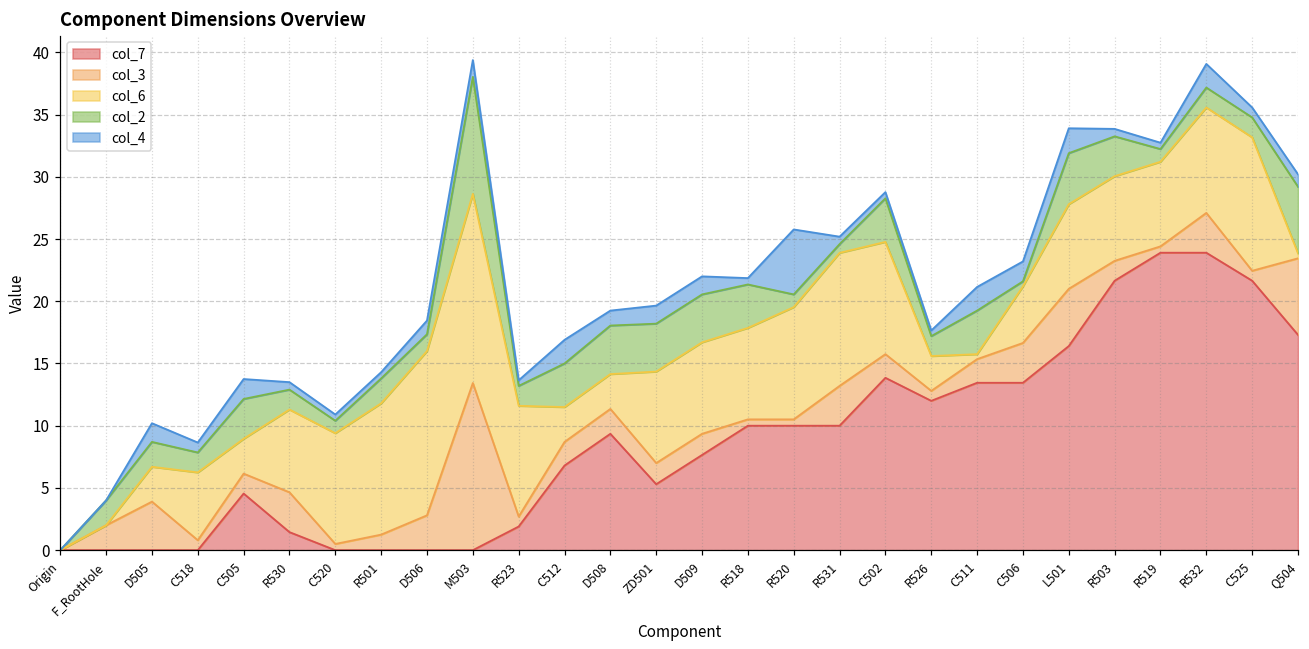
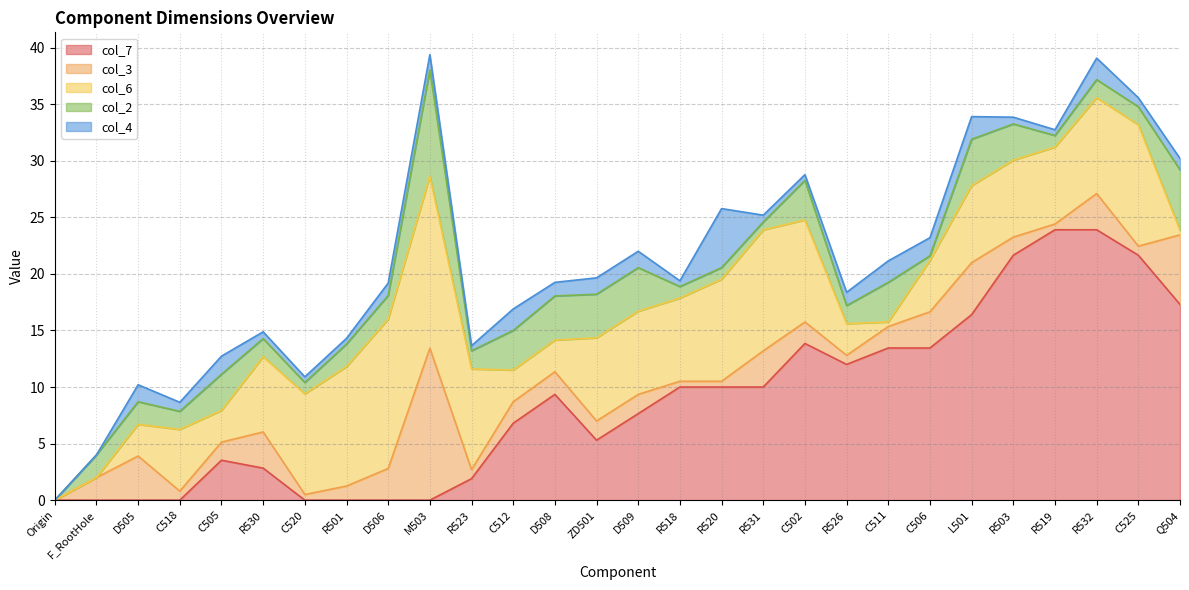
col_7, C505: 4.6 -> 3.5
col_7, R530: 1.5 -> 2.8
col_2, D506: 1.4 -> 2.1
col_2, R518: 3.5 -> 1.0
col_4, R526: 0.4 -> 1.2
